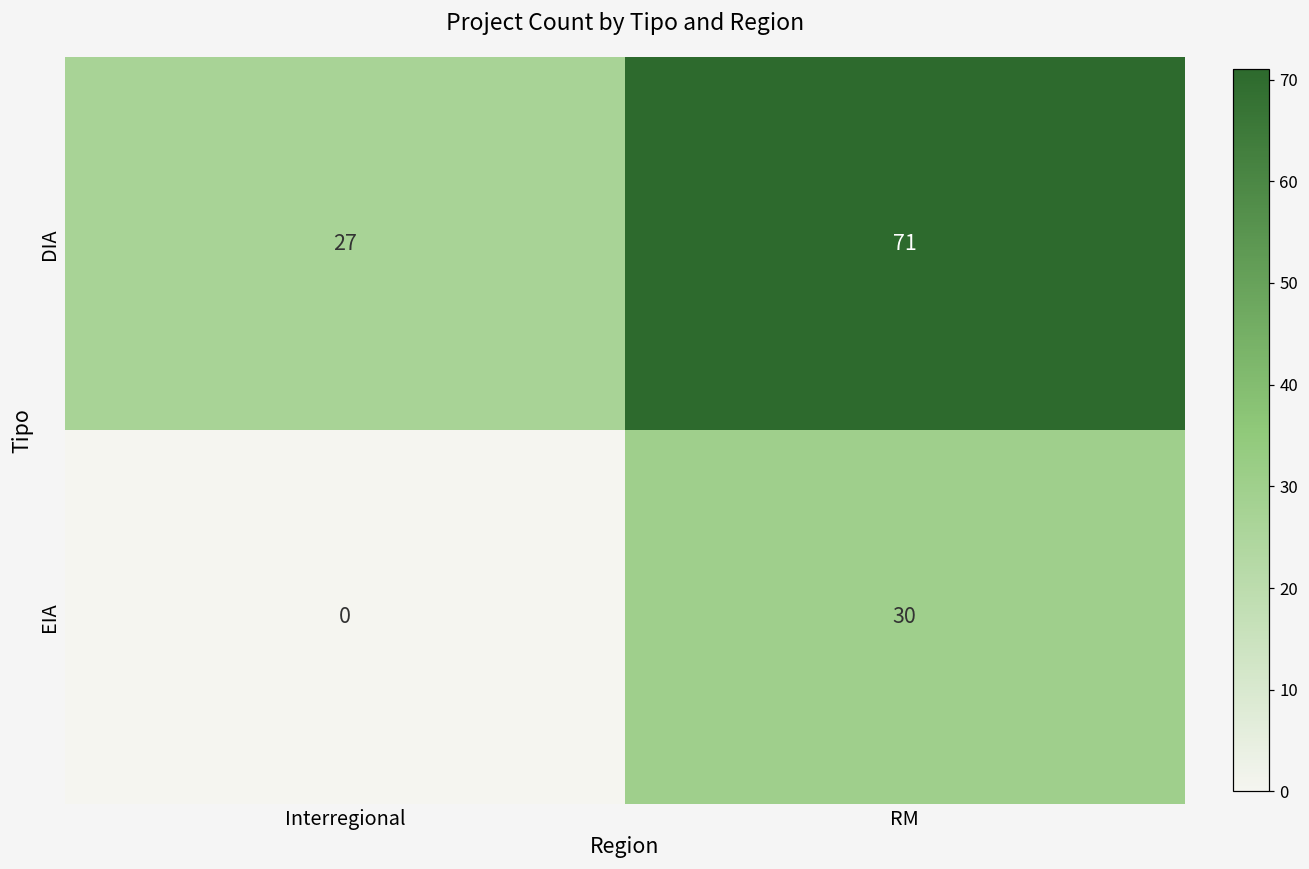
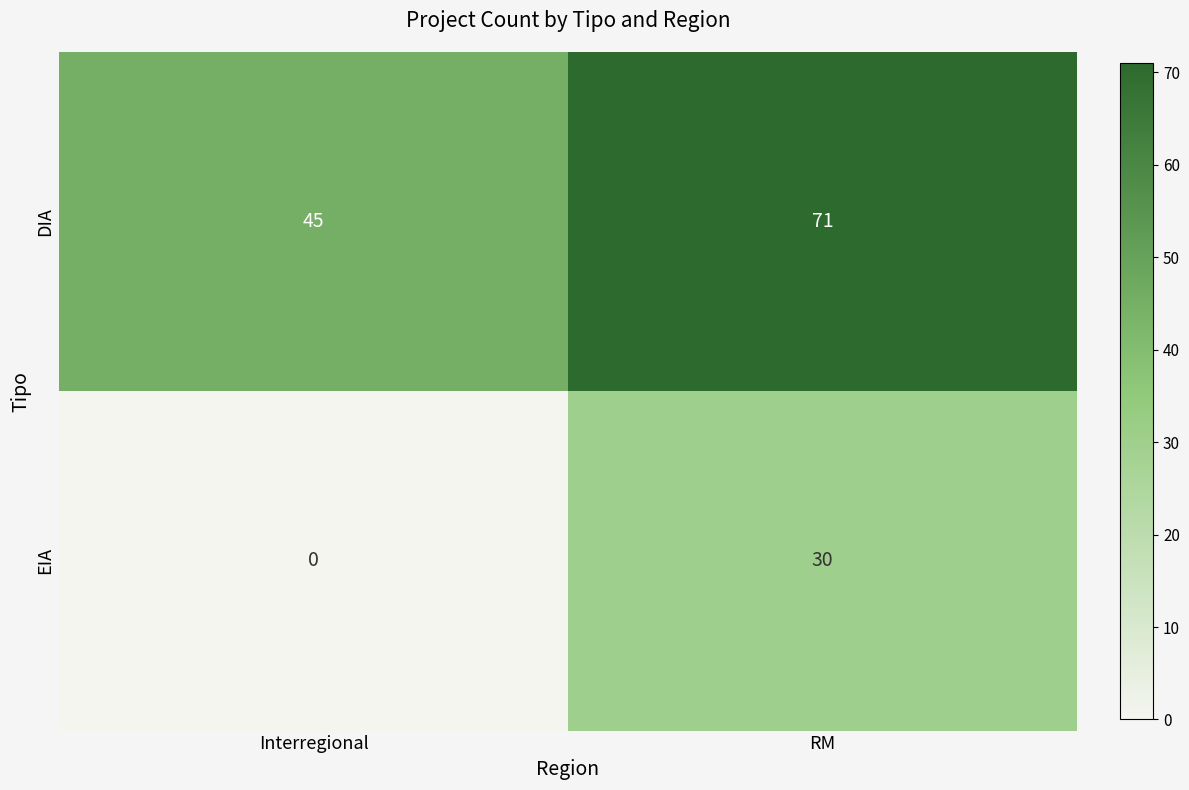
DIA, Interregional: 27 -> 45
